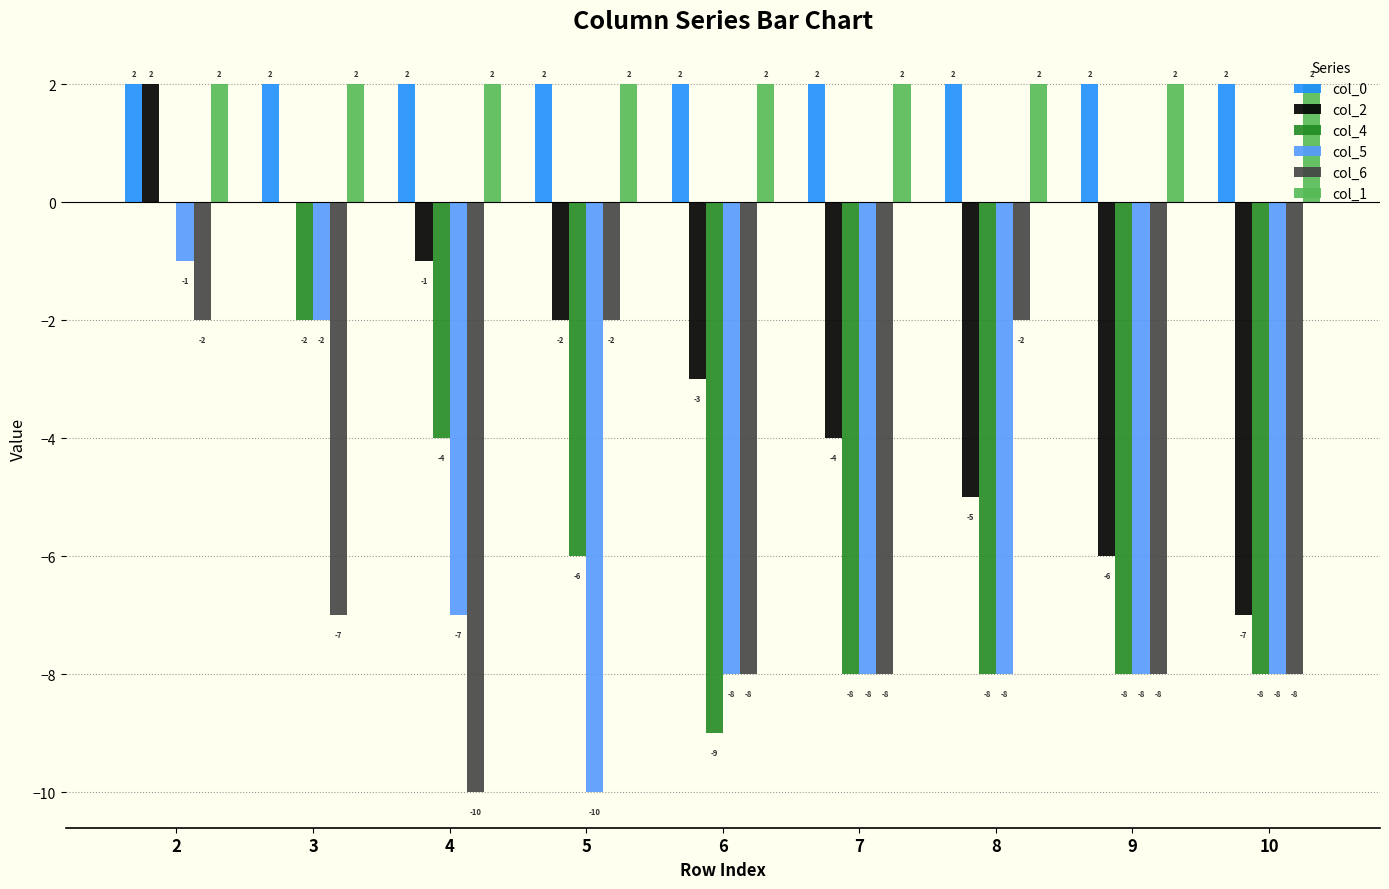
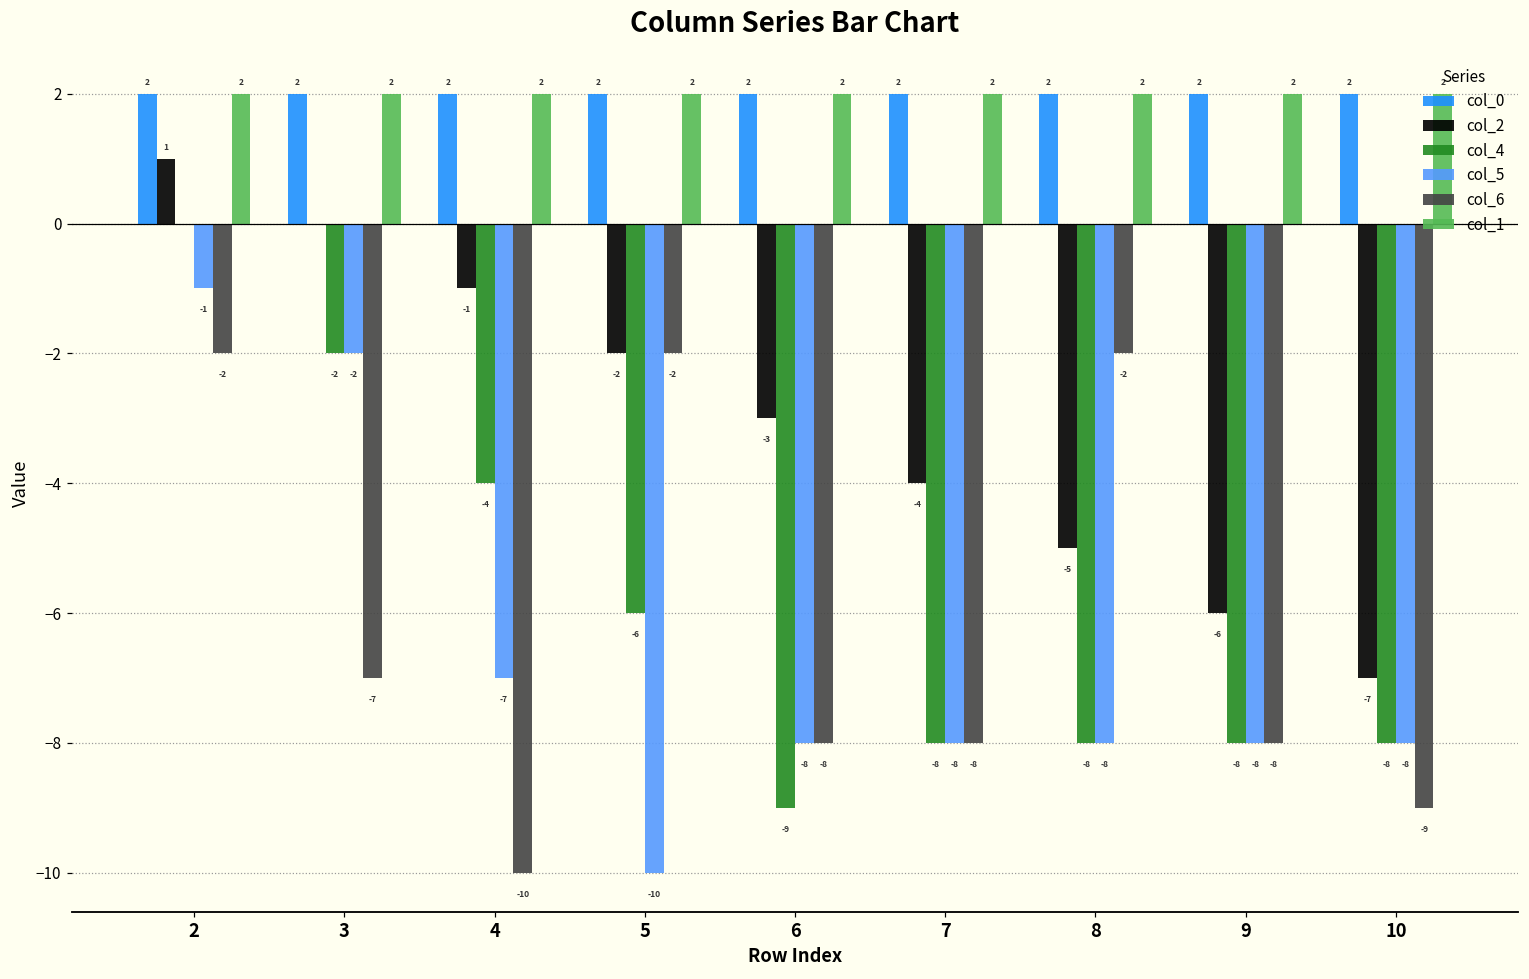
col_2, 2: 2 -> 1
col_6, 10: -8 -> -9
